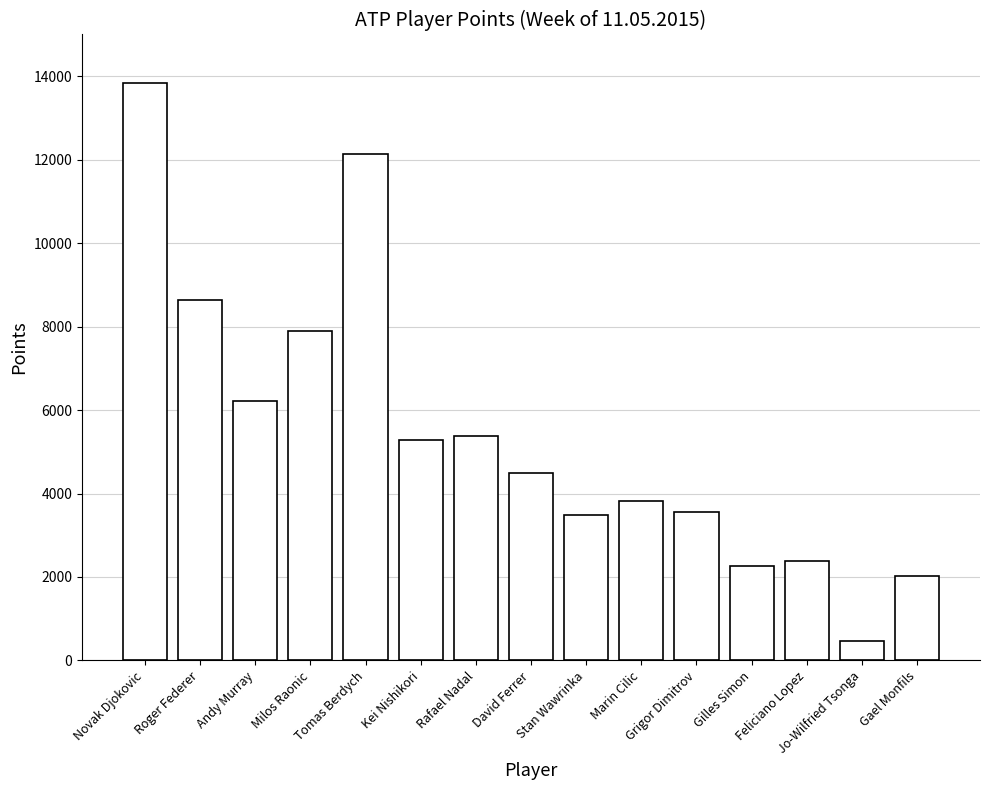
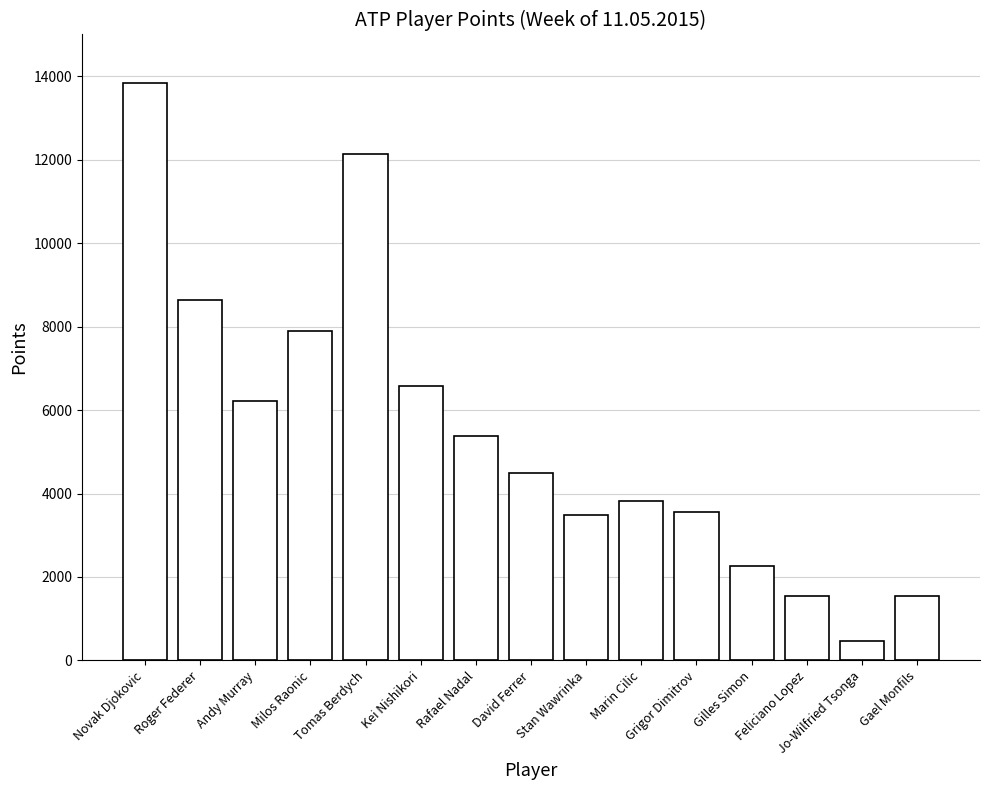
Kei Nishikori: 5300 -> 6600
Feliciano Lopez: 2400 -> 1600
Gael Monfils: 2000 -> 1600
